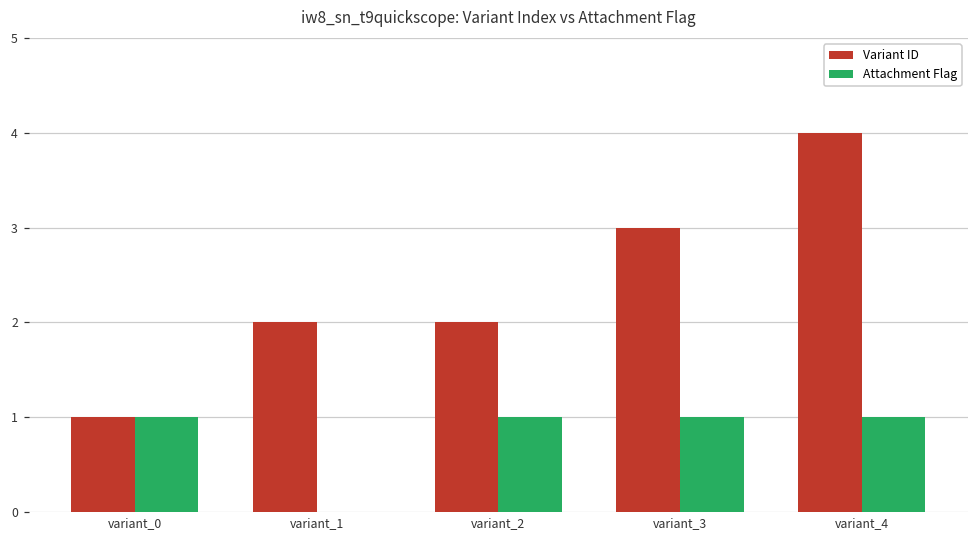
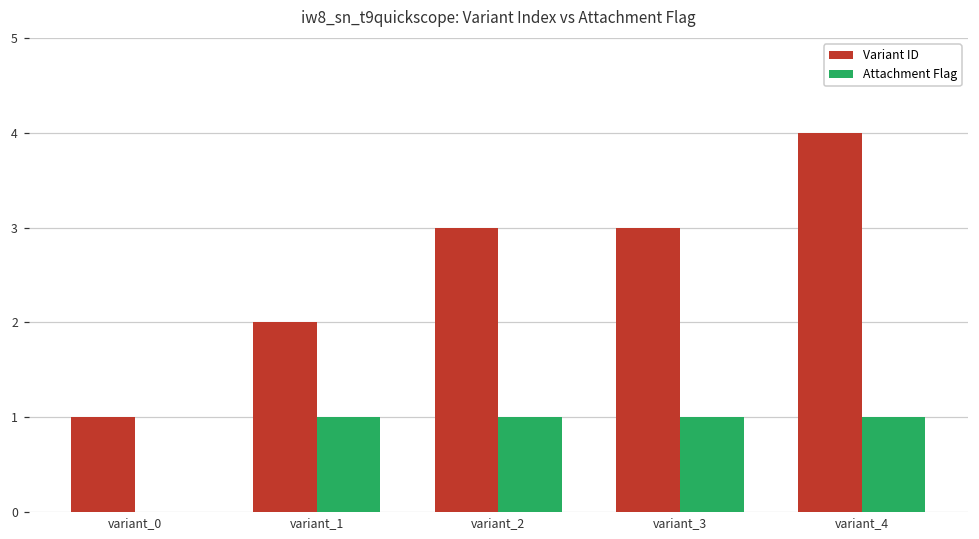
Attachment Flag, variant_0: 1 -> 0
Attachment Flag, variant_1: 0 -> 1
Variant ID, variant_2: 2 -> 3
